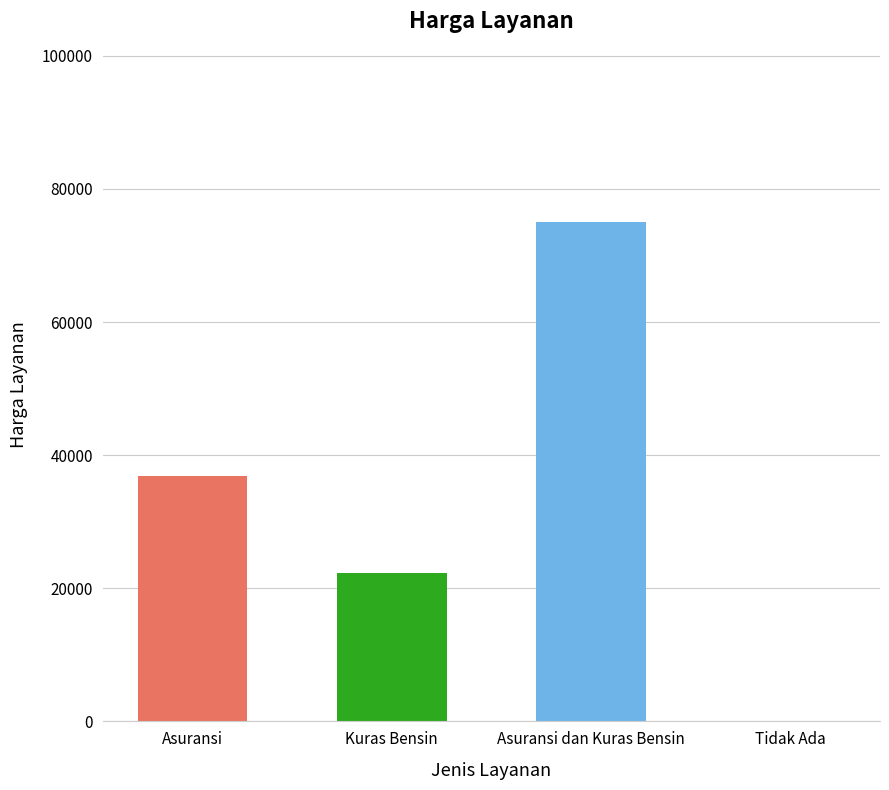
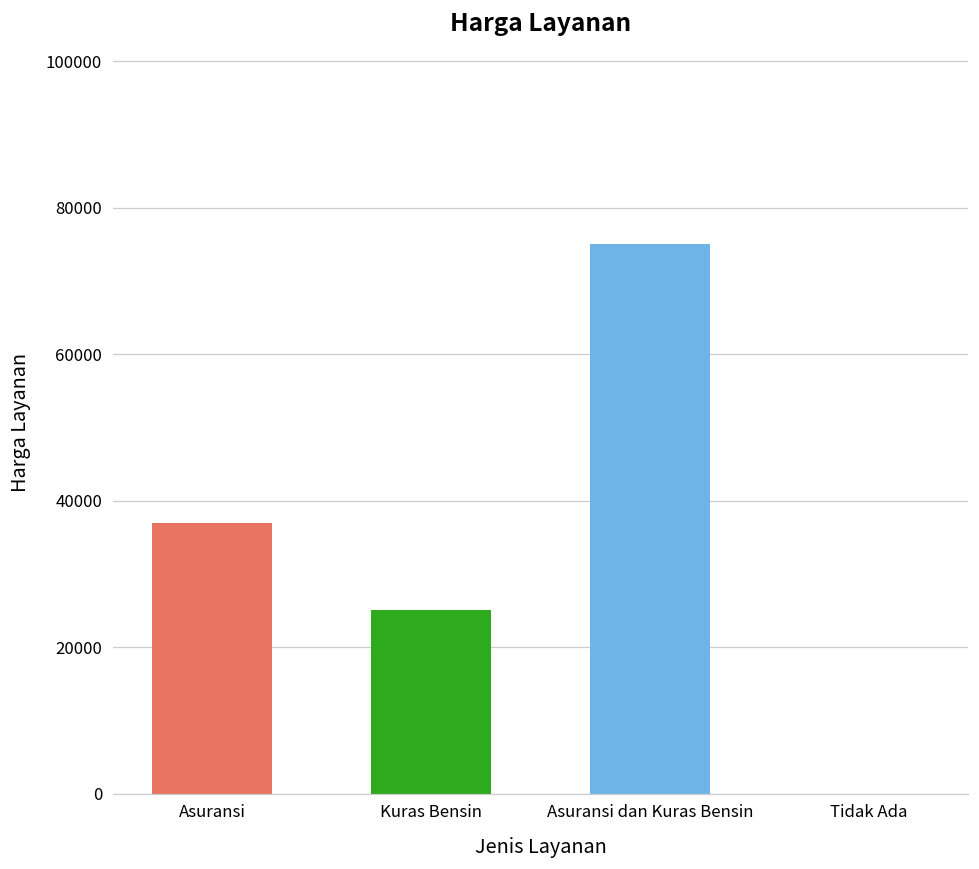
Kuras Bensin: 22000 -> 25000
